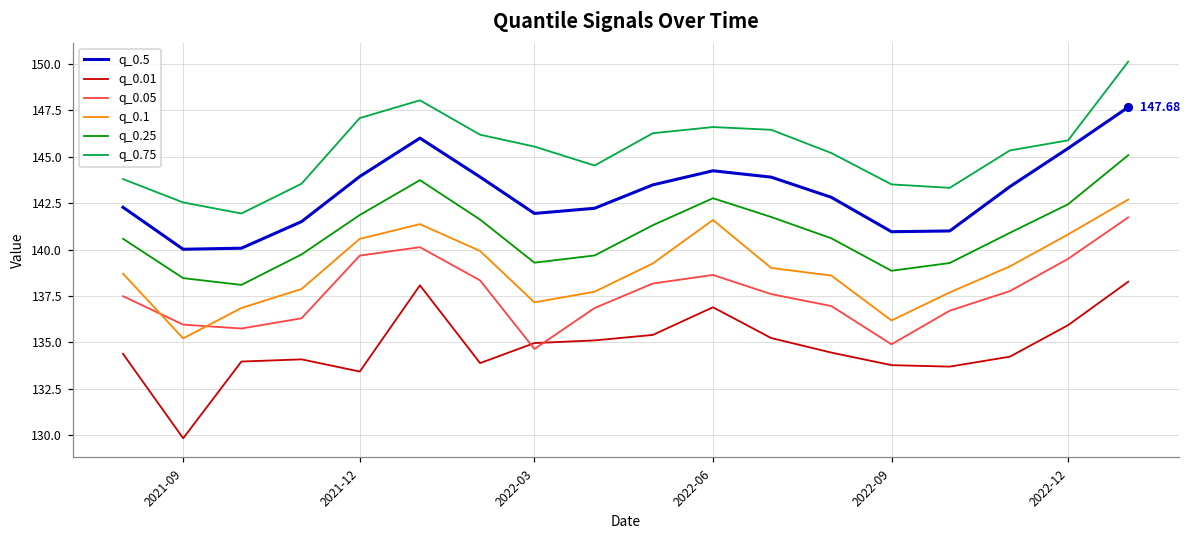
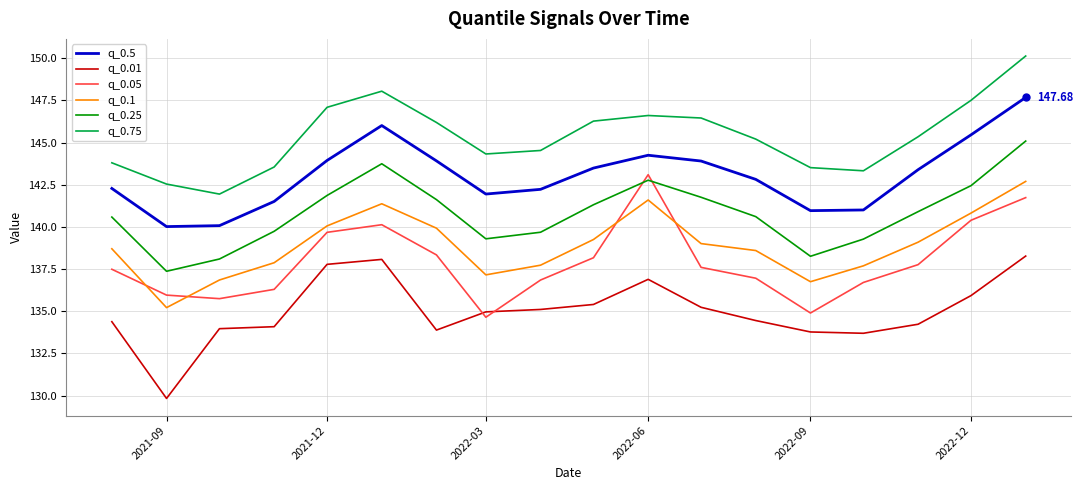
q_0.25, 2021-09: 138.5 -> 137.4
q_0.01, 2021-12: 133.4 -> 137.8
q_0.1, 2021-12: 140.6 -> 140.1
q_0.75, 2022-03: 145.6 -> 144.3
q_0.05, 2022-06: 138.6 -> 143.1
q_0.1, 2022-09: 136.2 -> 136.8
q_0.25, 2022-09: 138.9 -> 138.3
q_0.05, 2022-12: 139.5 -> 140.4
q_0.75, 2022-12: 145.9 -> 147.5
